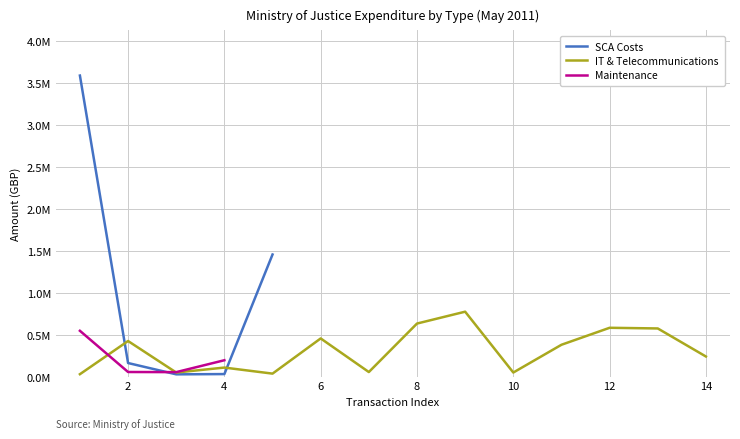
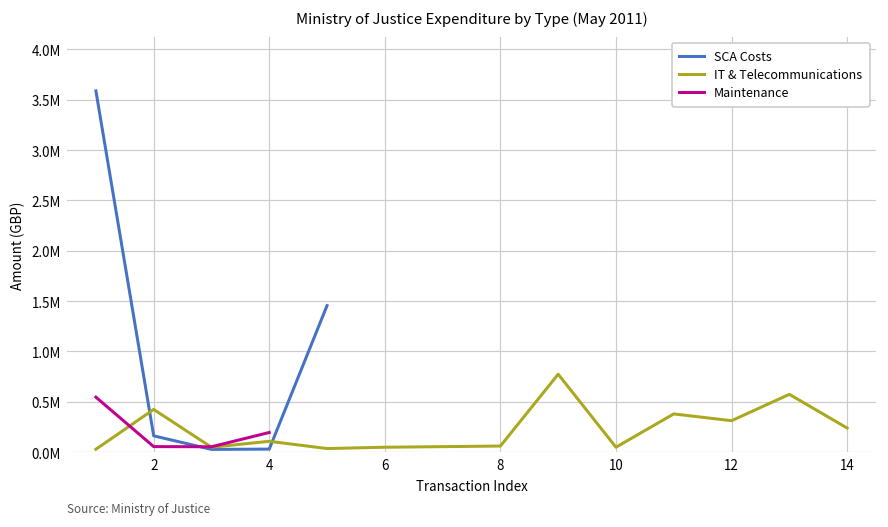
IT & Telecommunications, 6: 500000 -> 0
IT & Telecommunications, 8: 600000 -> 100000
IT & Telecommunications, 12: 600000 -> 300000
